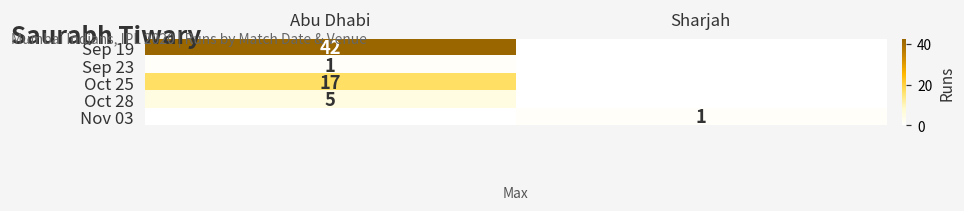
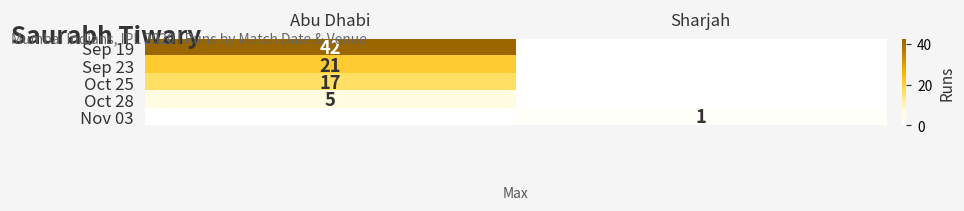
Sep 23, Abu Dhabi: 1 -> 21
